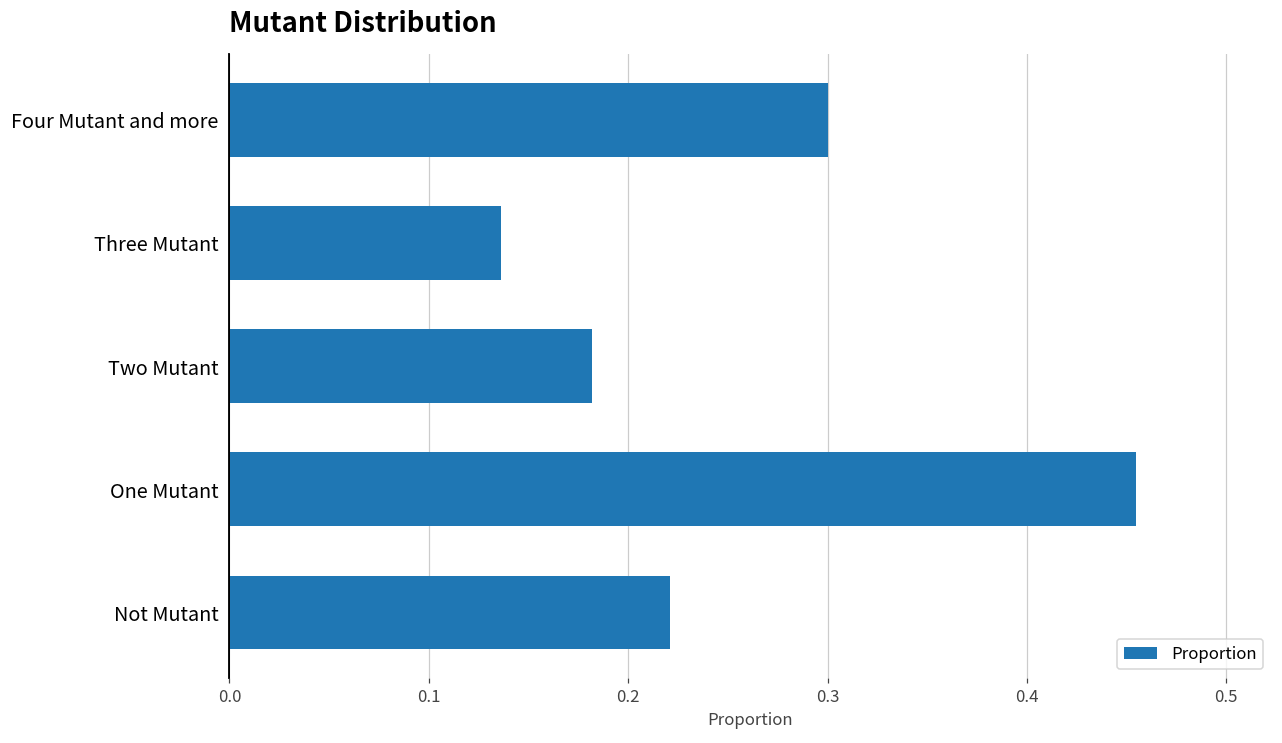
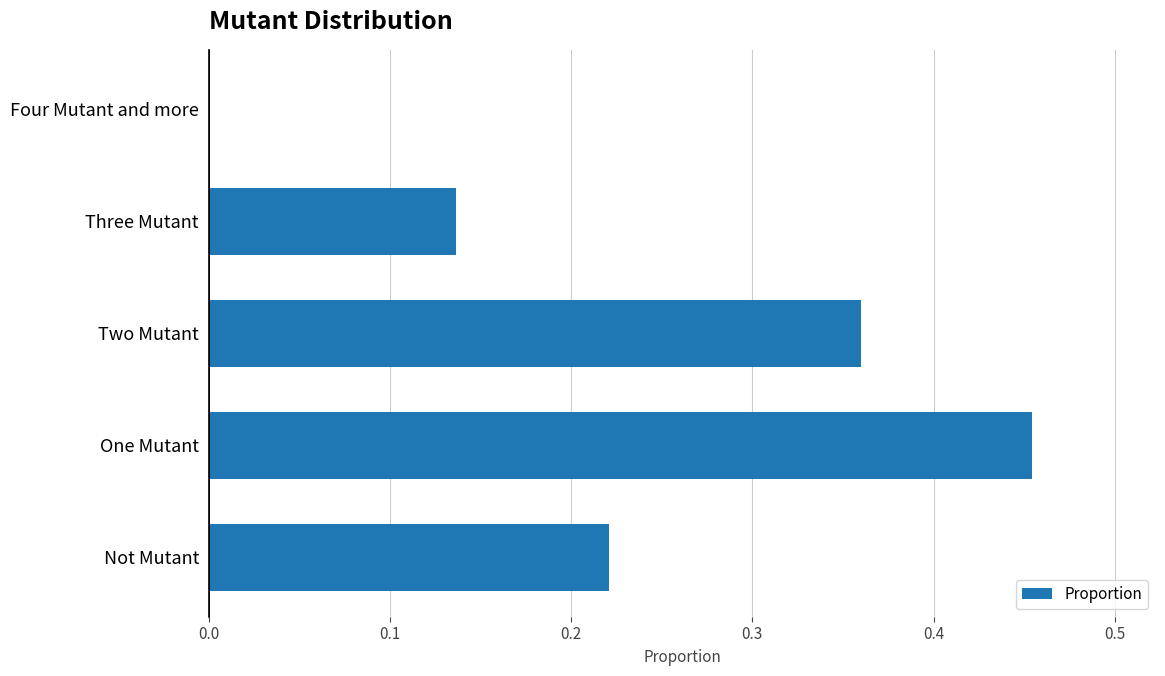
Four Mutant and more: 0.3 -> 0.0
Two Mutant: 0.182 -> 0.360
